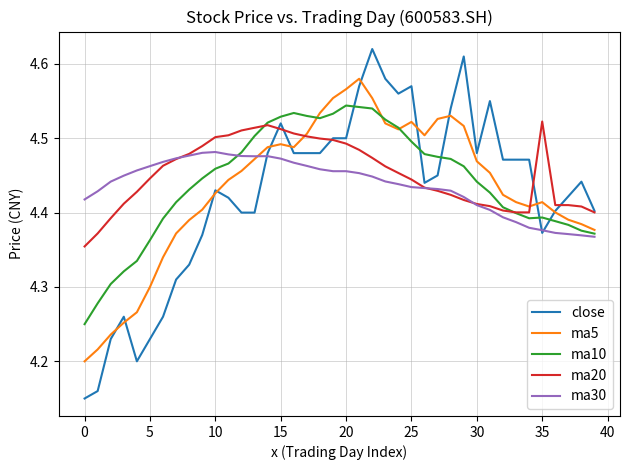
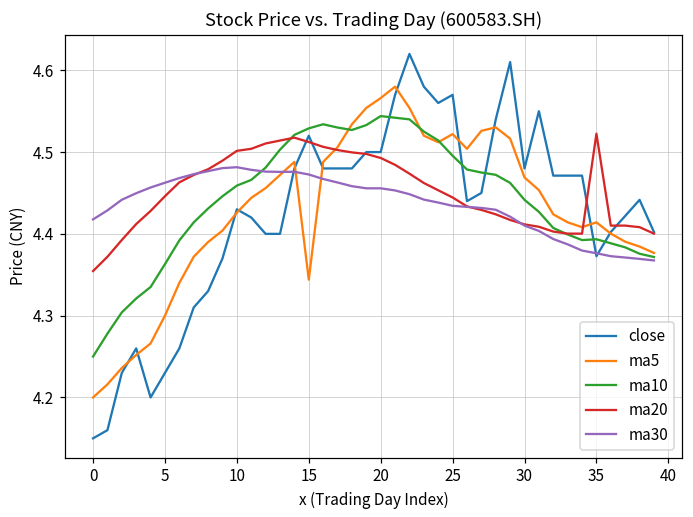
ma5, 15: 4.49 -> 4.34
